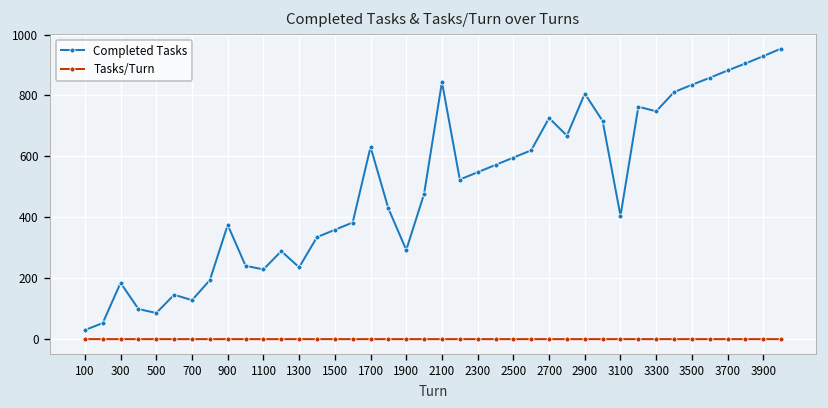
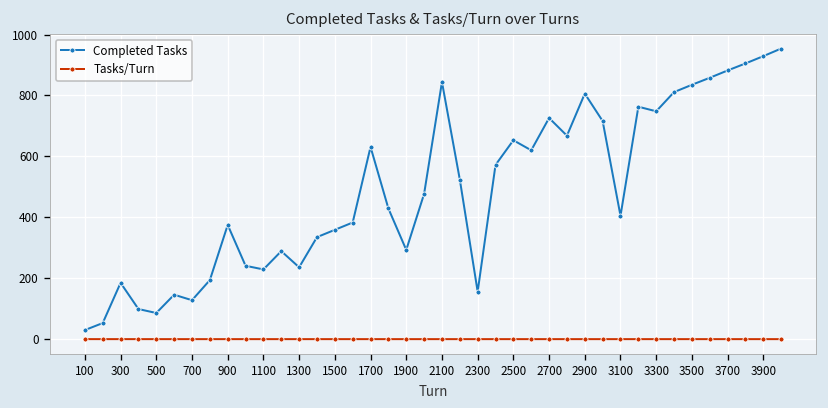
Completed Tasks, 2300: 550 -> 160
Completed Tasks, 2500: 600 -> 650
